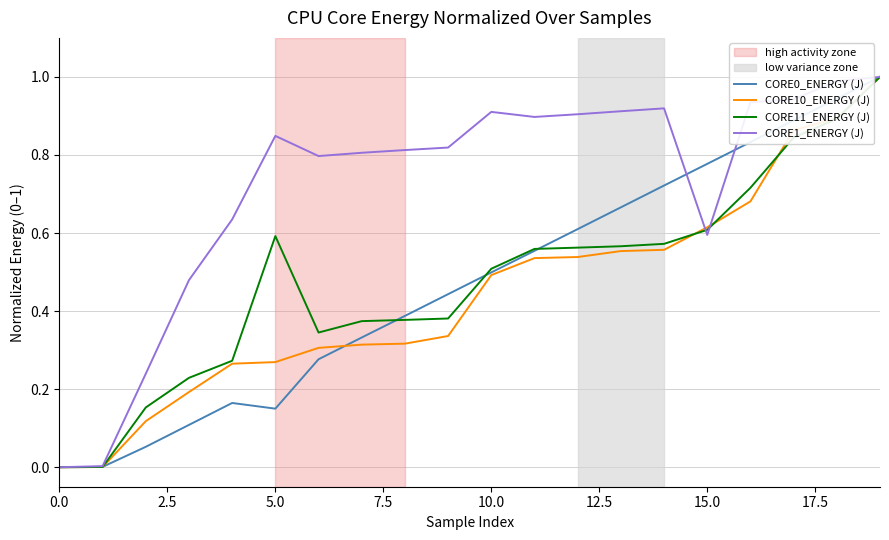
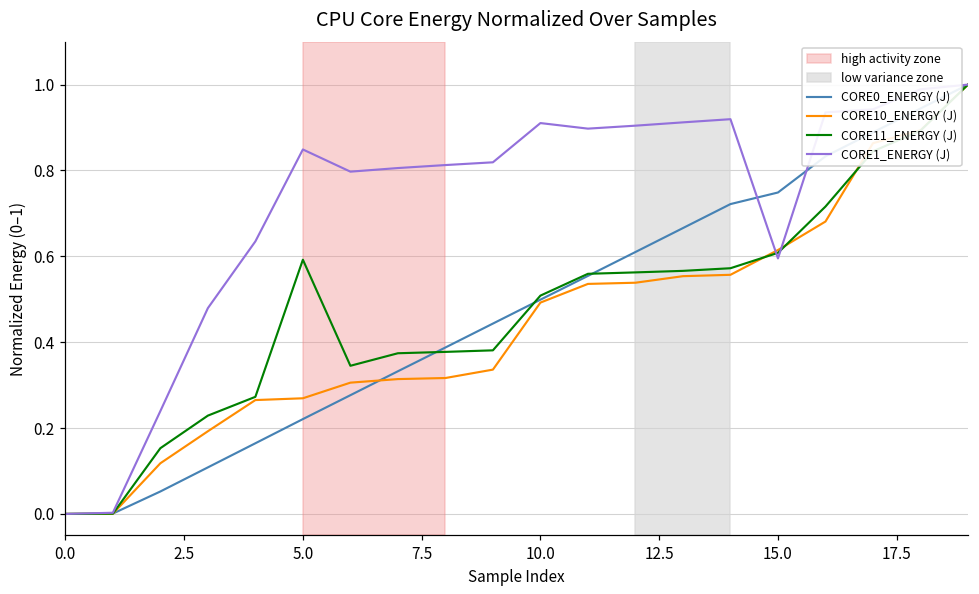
CORE0_ENERGY (J), 5.0: 0.15 -> 0.22
CORE0_ENERGY (J), 15.0: 0.78 -> 0.75
